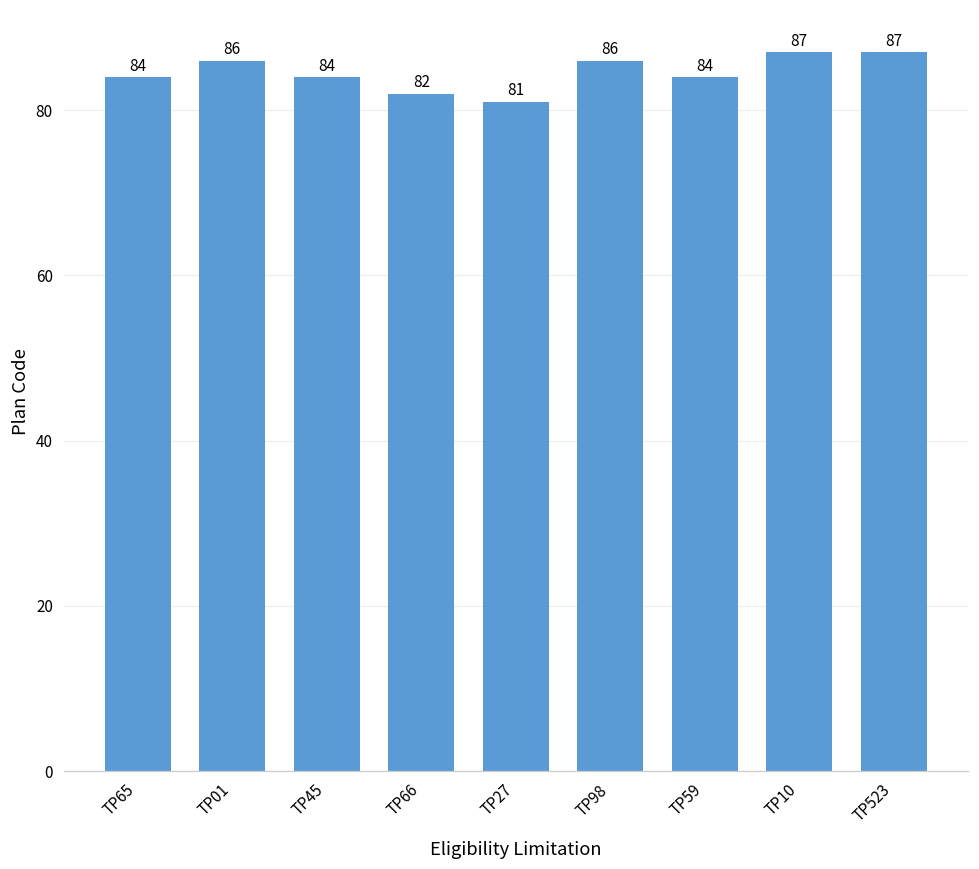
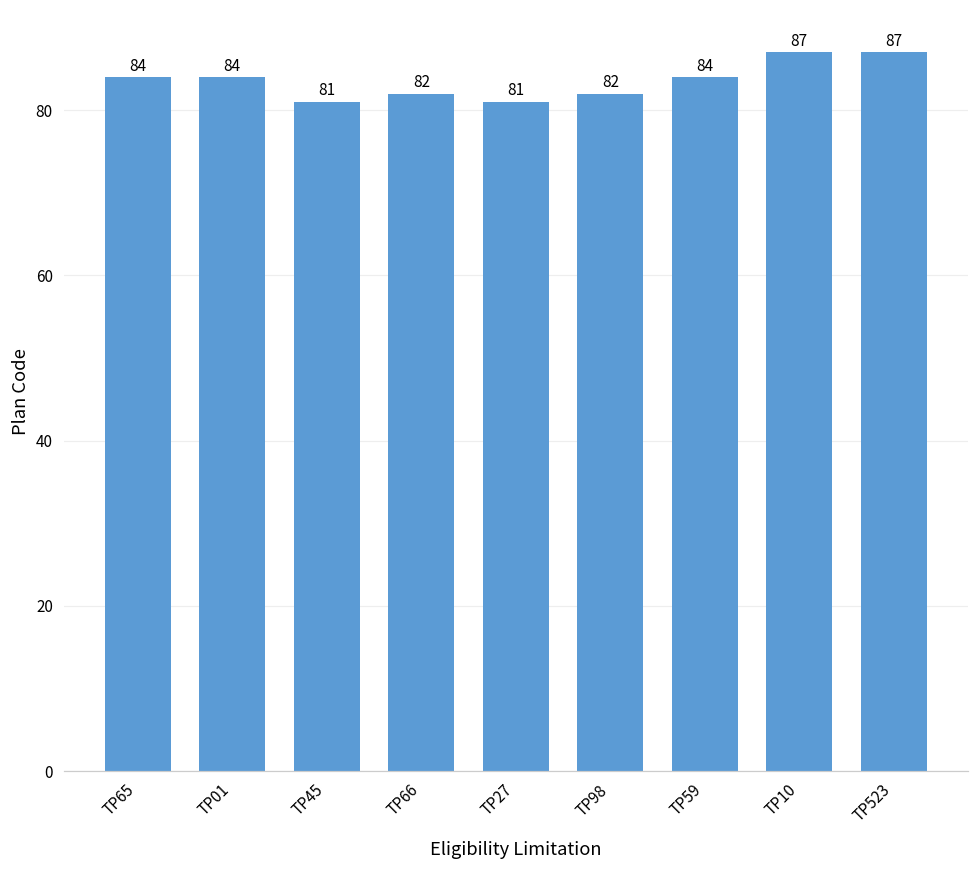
TP01: 86 -> 84
TP45: 84 -> 81
TP98: 86 -> 82
